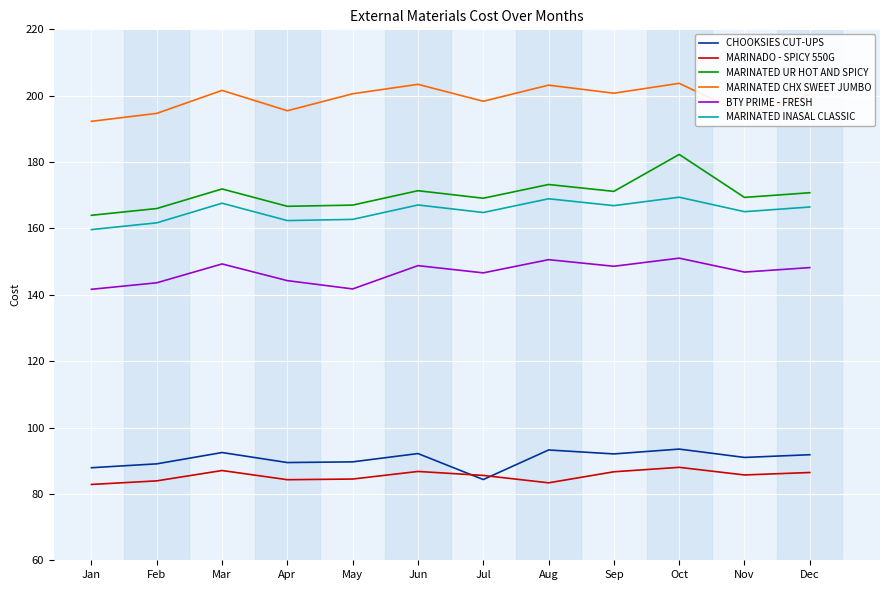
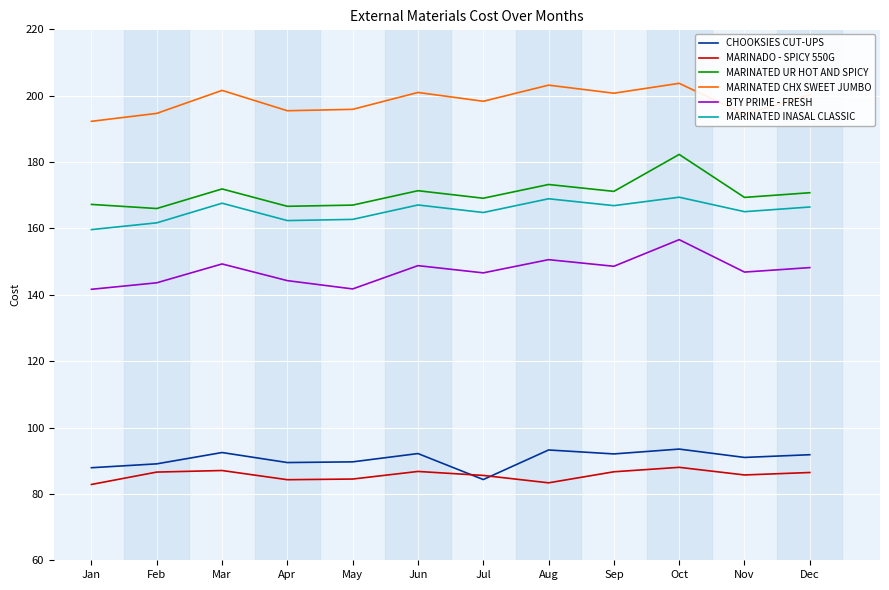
MARINATED UR HOT AND SPICY, Jan: 164 -> 167
MARINADO - SPICY 550G, Feb: 84 -> 87
MARINATED CHX SWEET JUMBO, May: 201 -> 196
MARINATED CHX SWEET JUMBO, Jun: 203 -> 201
BTY PRIME - FRESH, Oct: 151 -> 157
